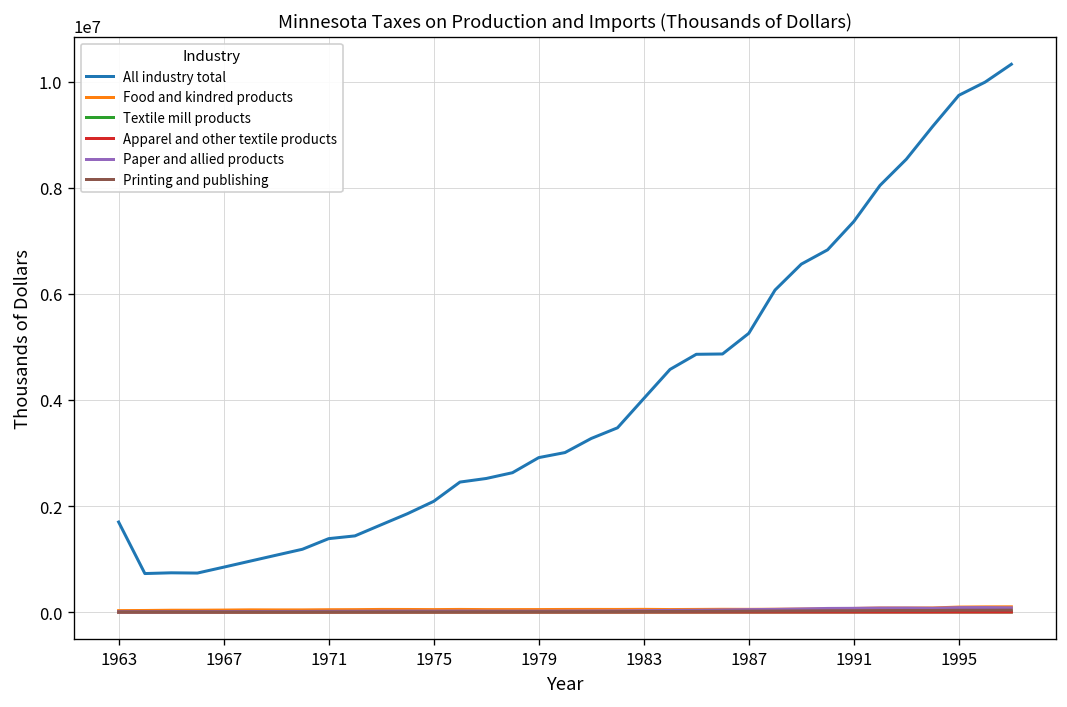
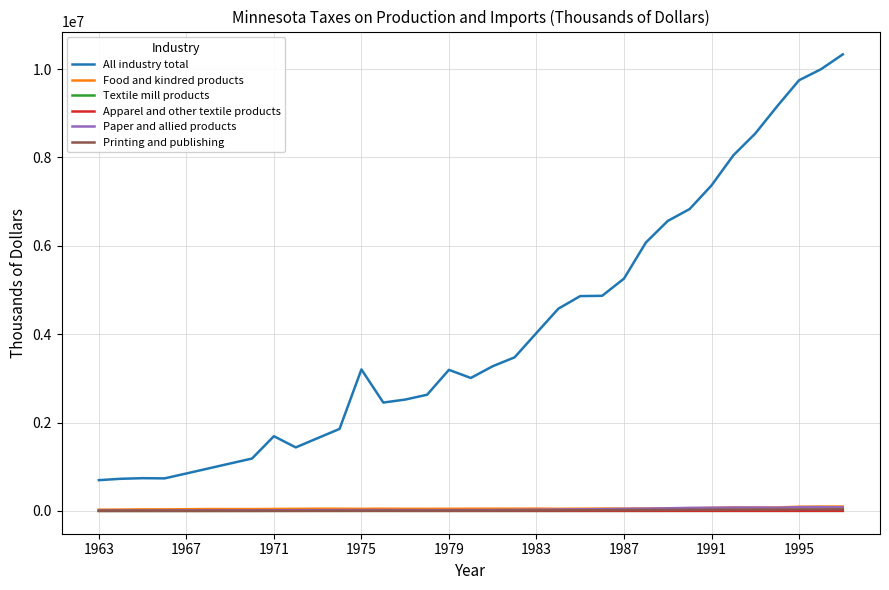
All industry total, 1963: 1700000 -> 700000
All industry total, 1971: 1400000 -> 1700000
All industry total, 1975: 2100000 -> 3200000
All industry total, 1979: 2900000 -> 3200000
